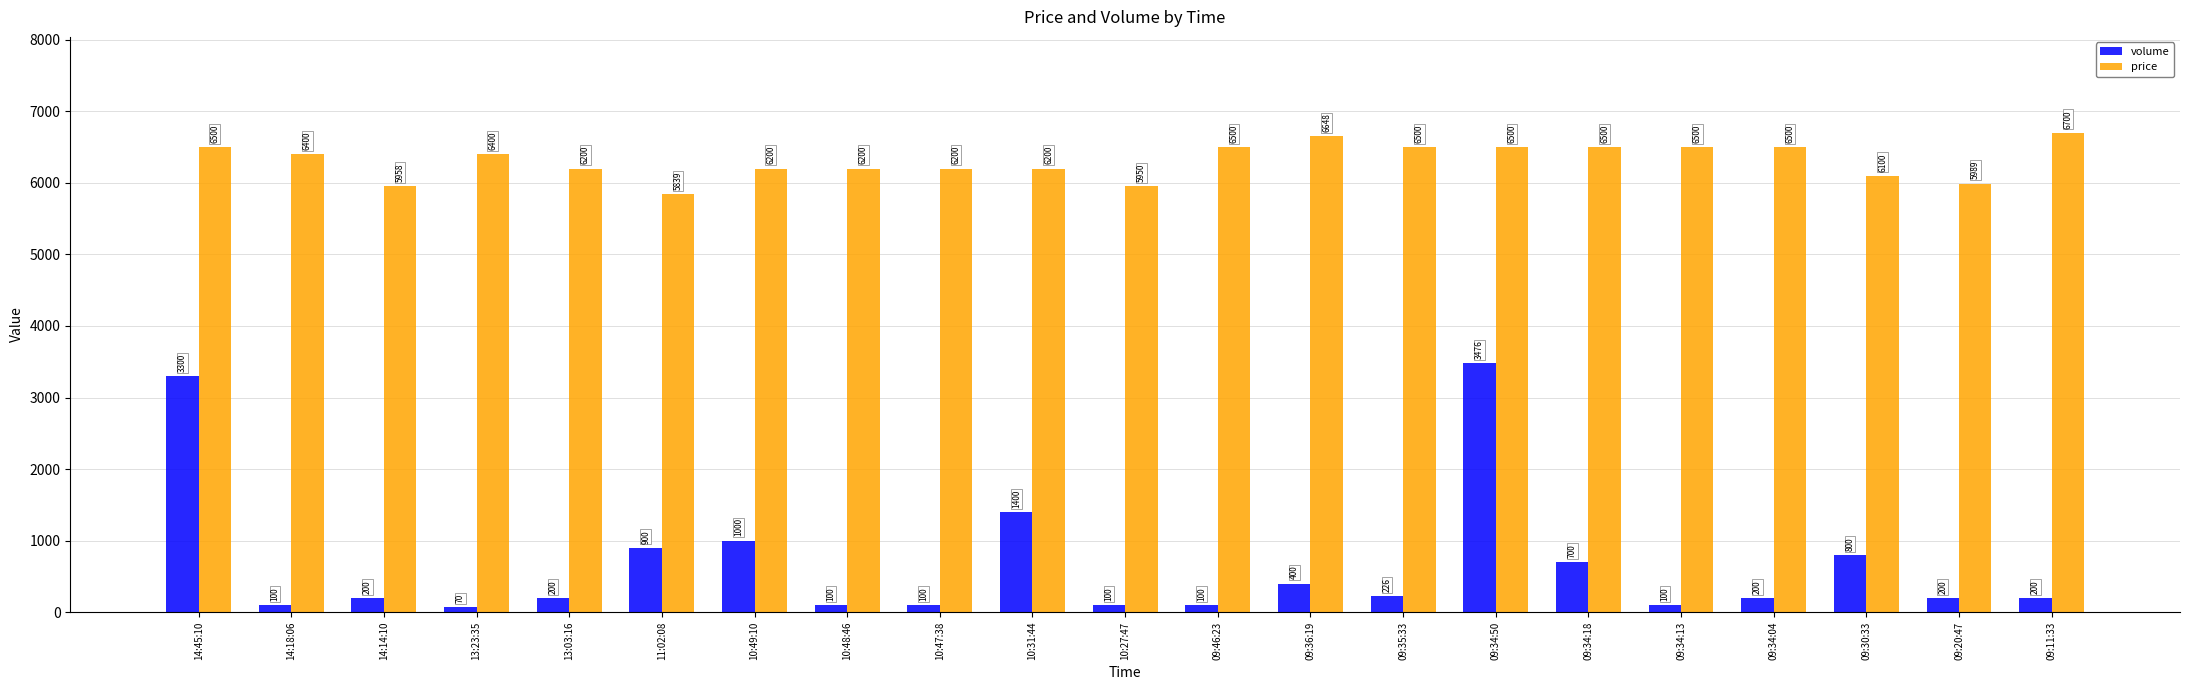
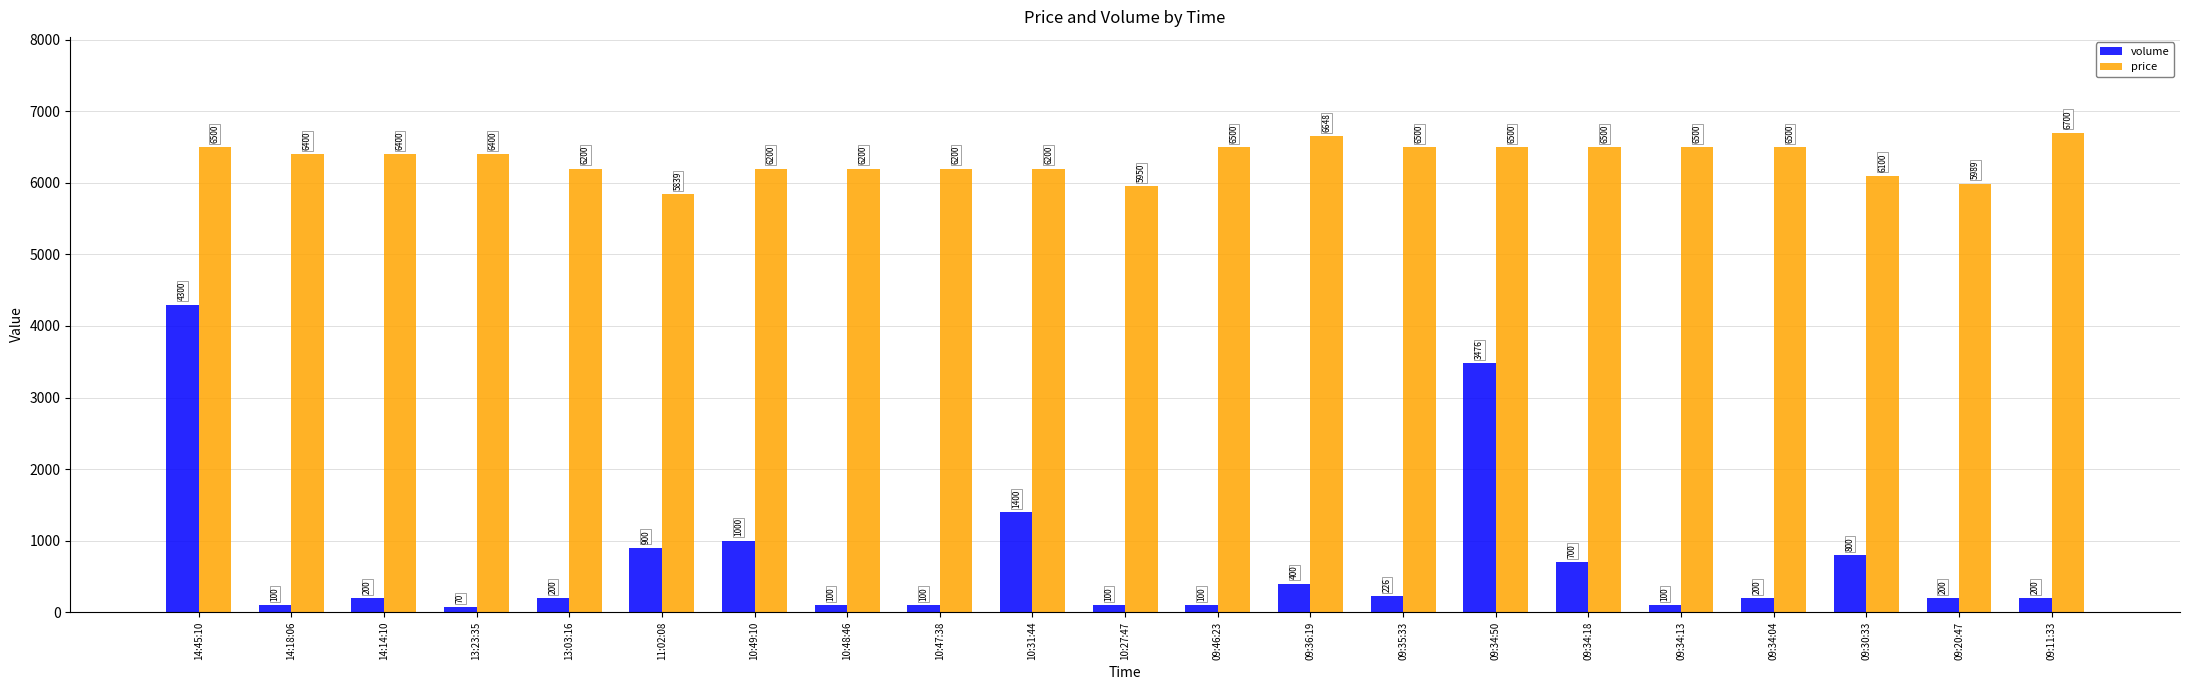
volume, 14:45:10: 3300 -> 4300
price, 14:14:10: 5958 -> 6400
